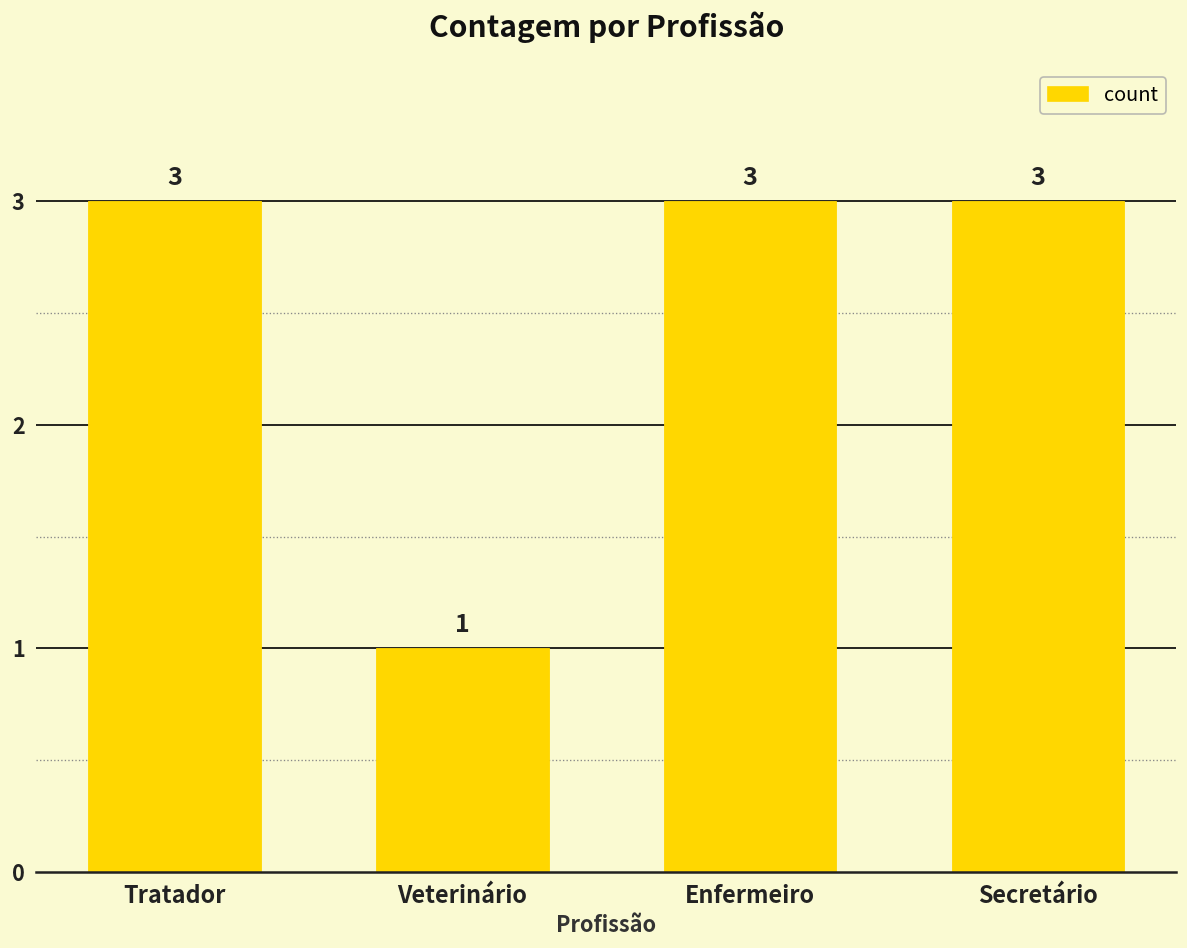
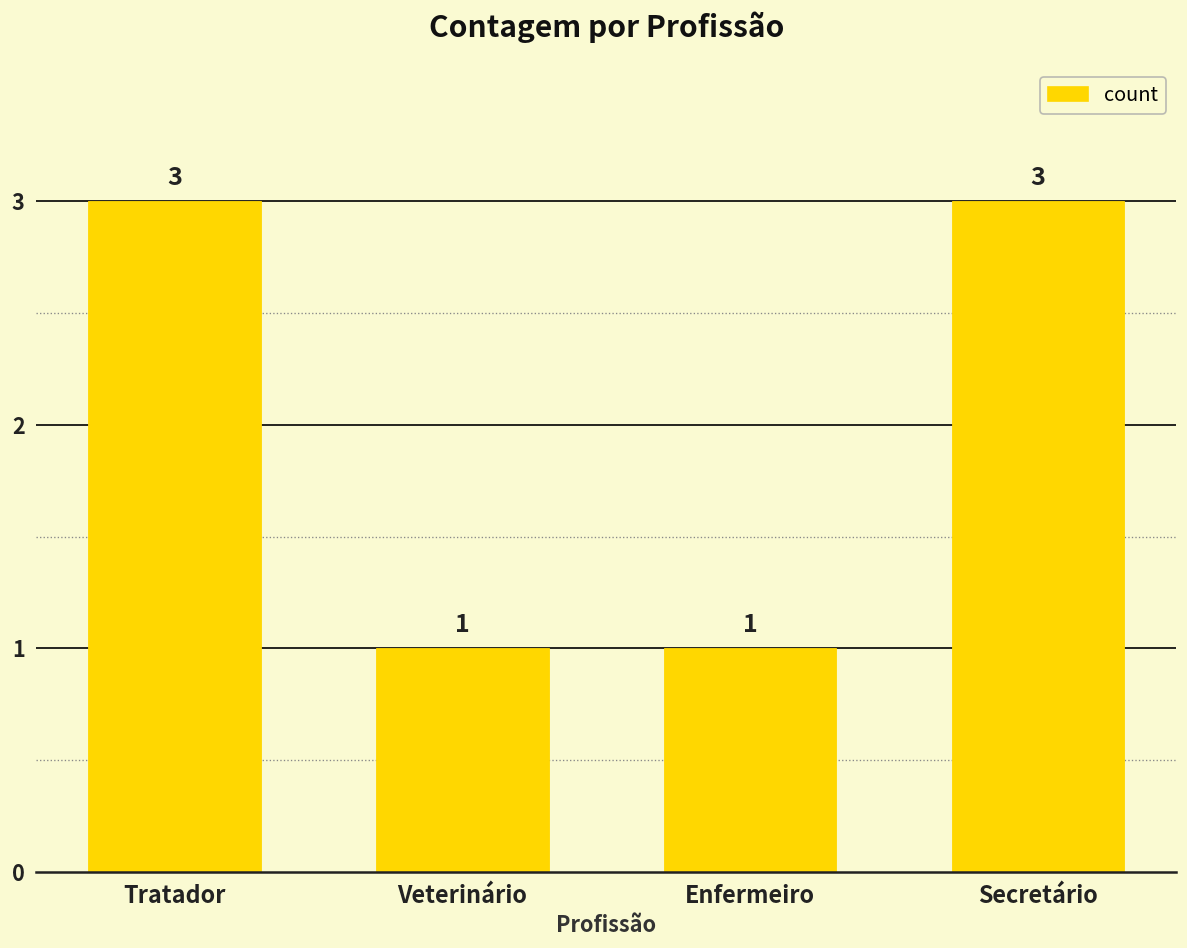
Enfermeiro: 3 -> 1
